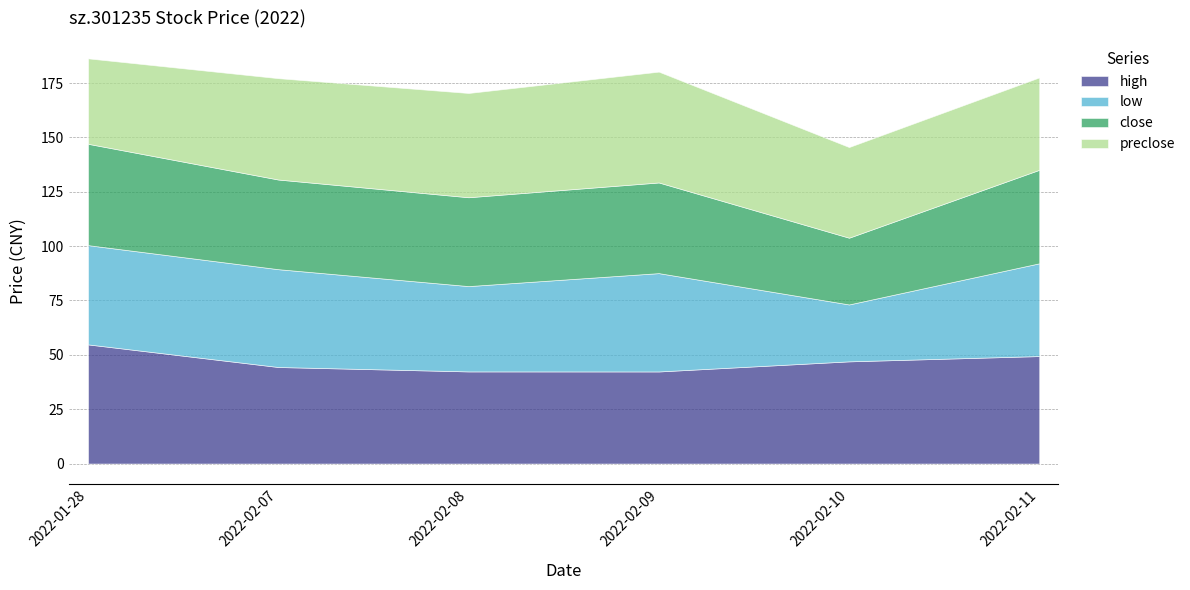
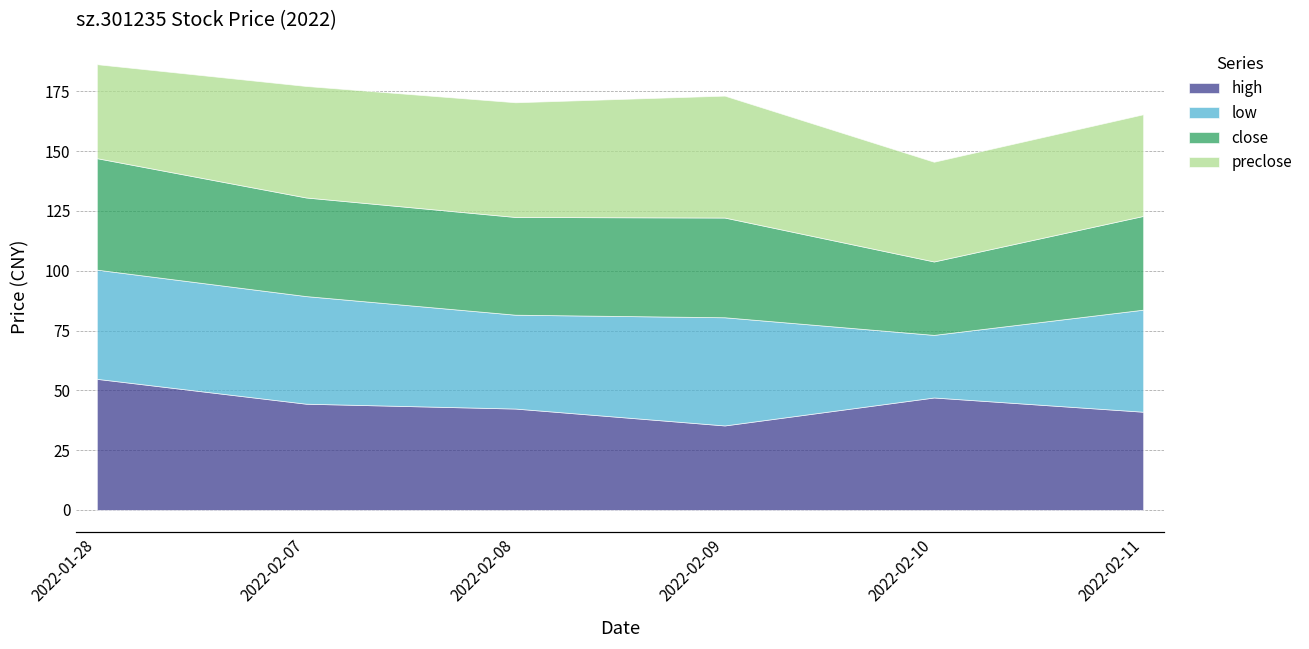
high, 2022-02-09: 42 -> 35
high, 2022-02-11: 49 -> 41
close, 2022-02-11: 43 -> 39
